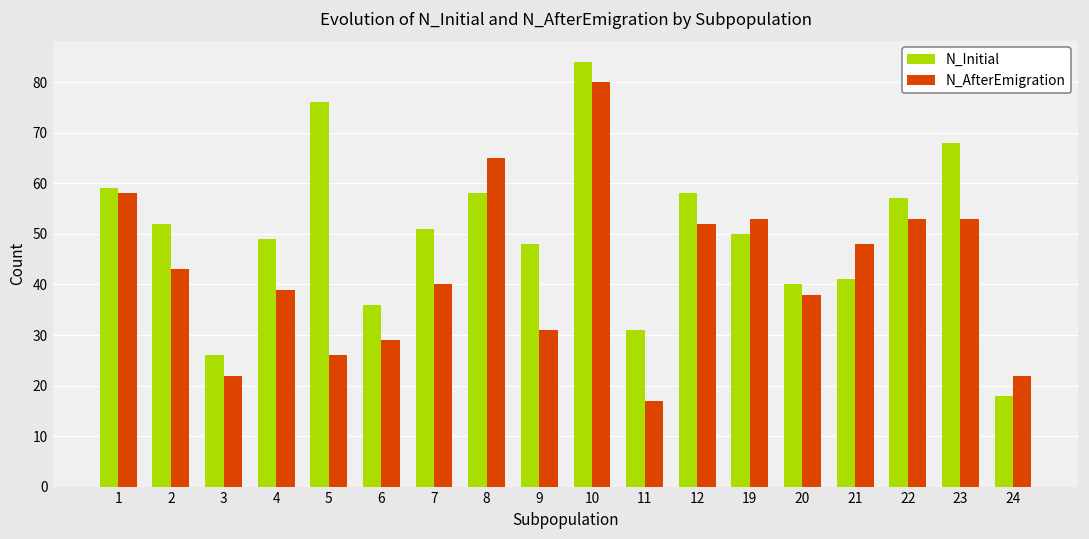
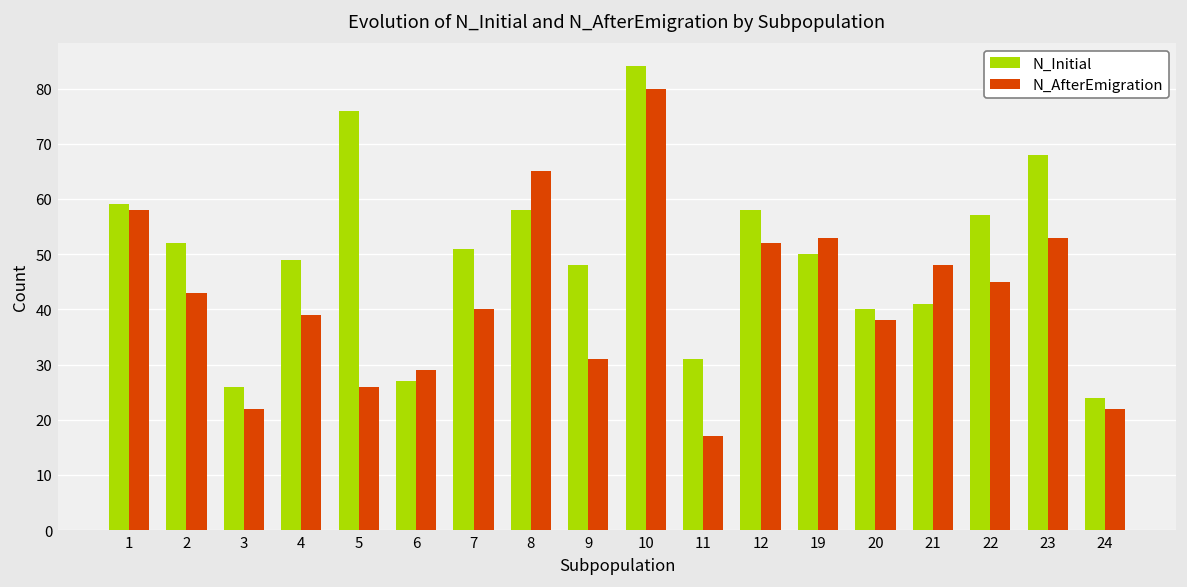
N_Initial, 6: 36 -> 27
N_AfterEmigration, 22: 53 -> 45
N_Initial, 24: 18 -> 24
